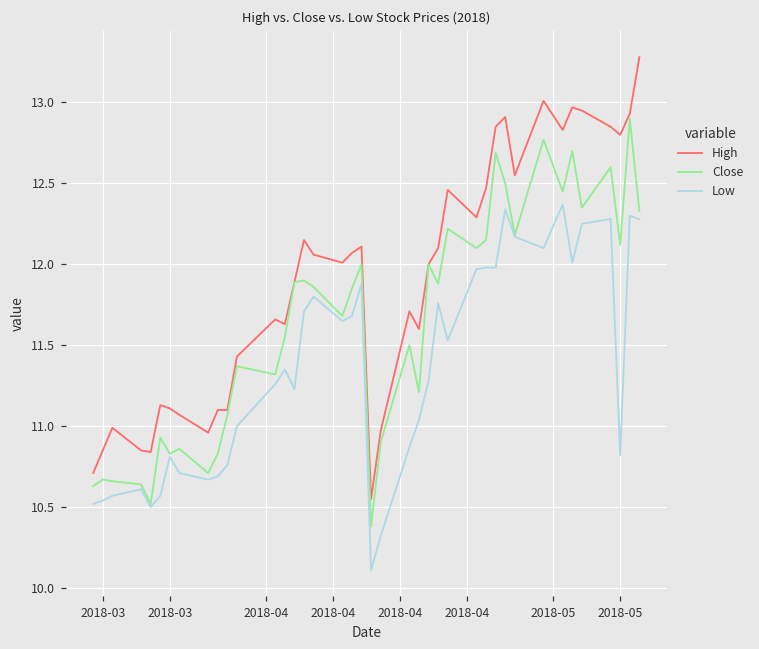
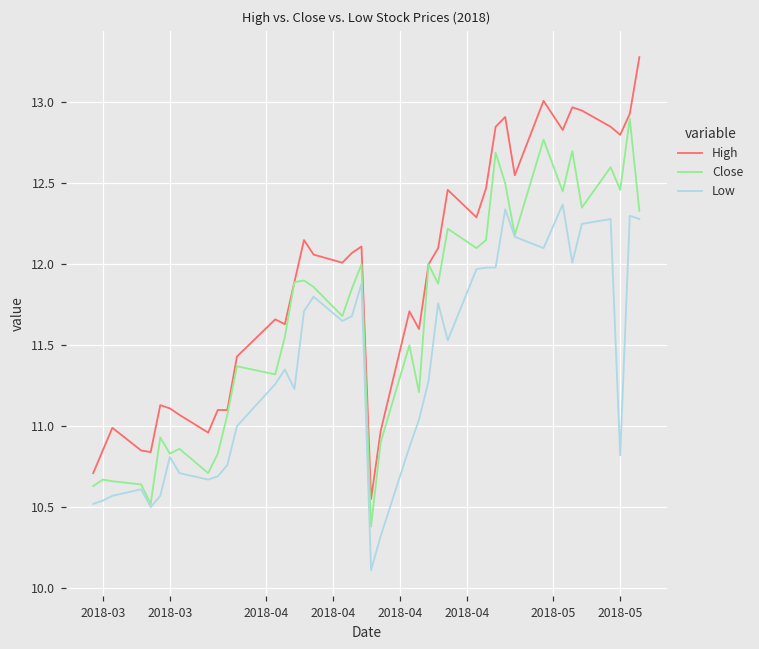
Close, 2018-05: 12.12 -> 12.46
